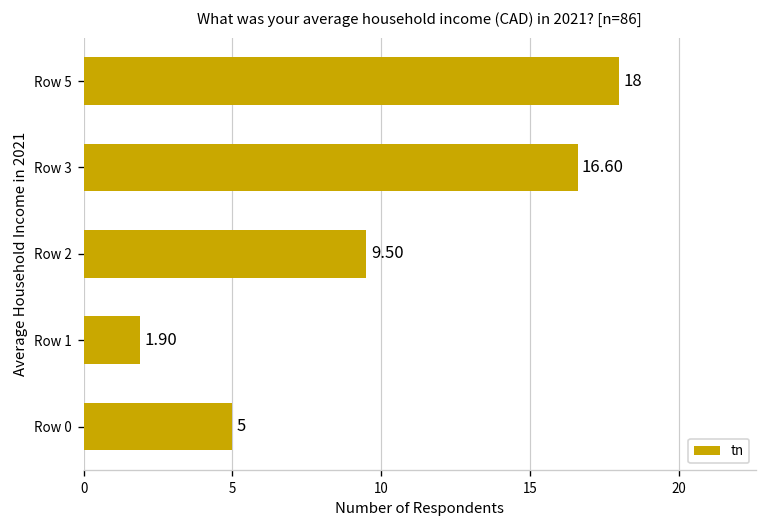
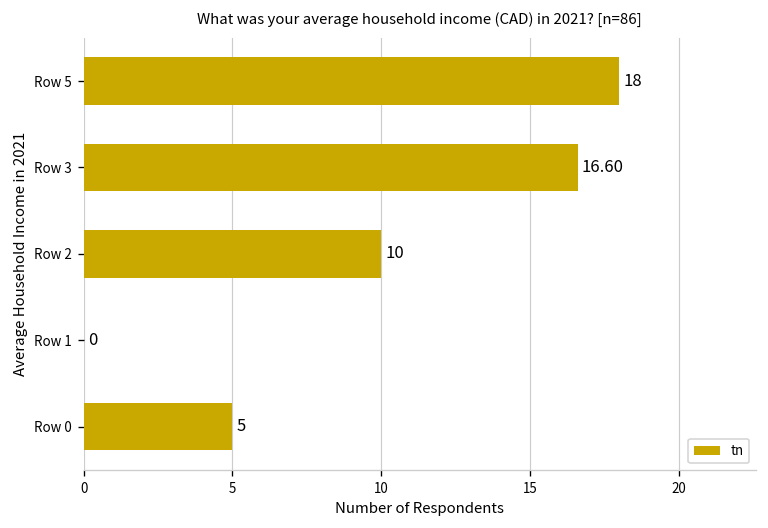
Row 2: 9.50 -> 10
Row 1: 1.90 -> 0
